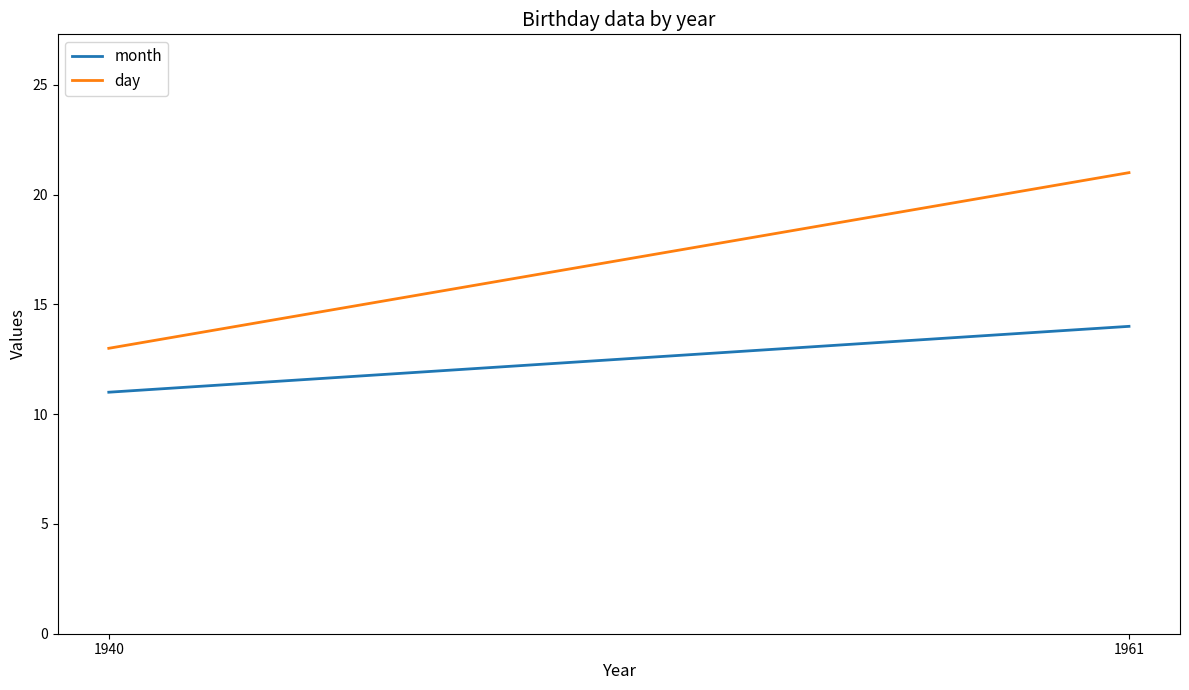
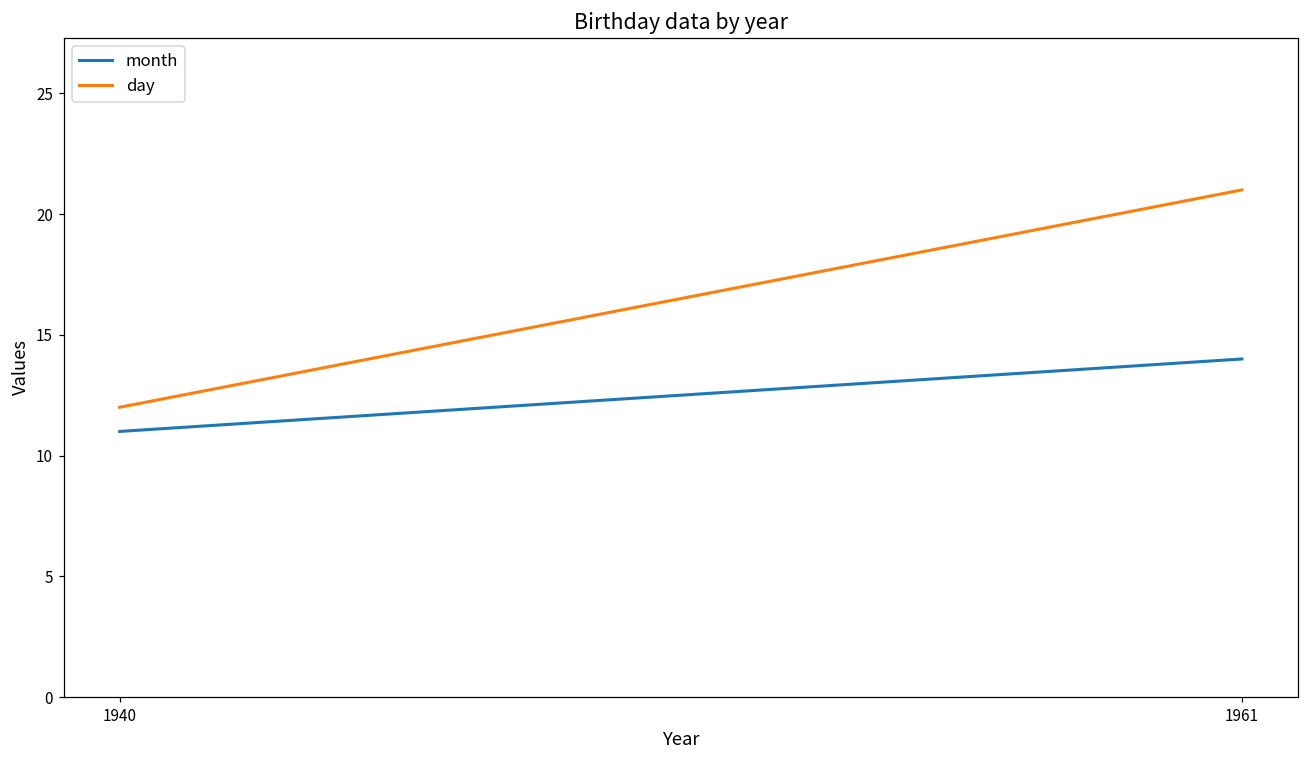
day, 1940: 13 -> 12
